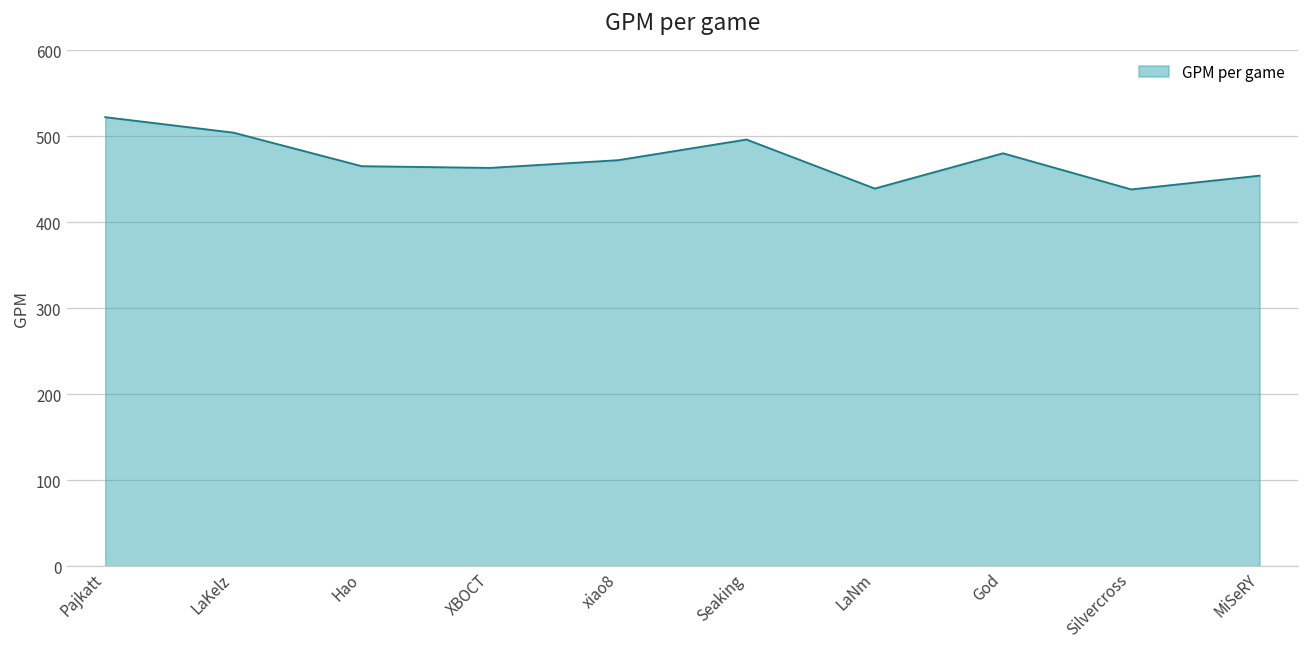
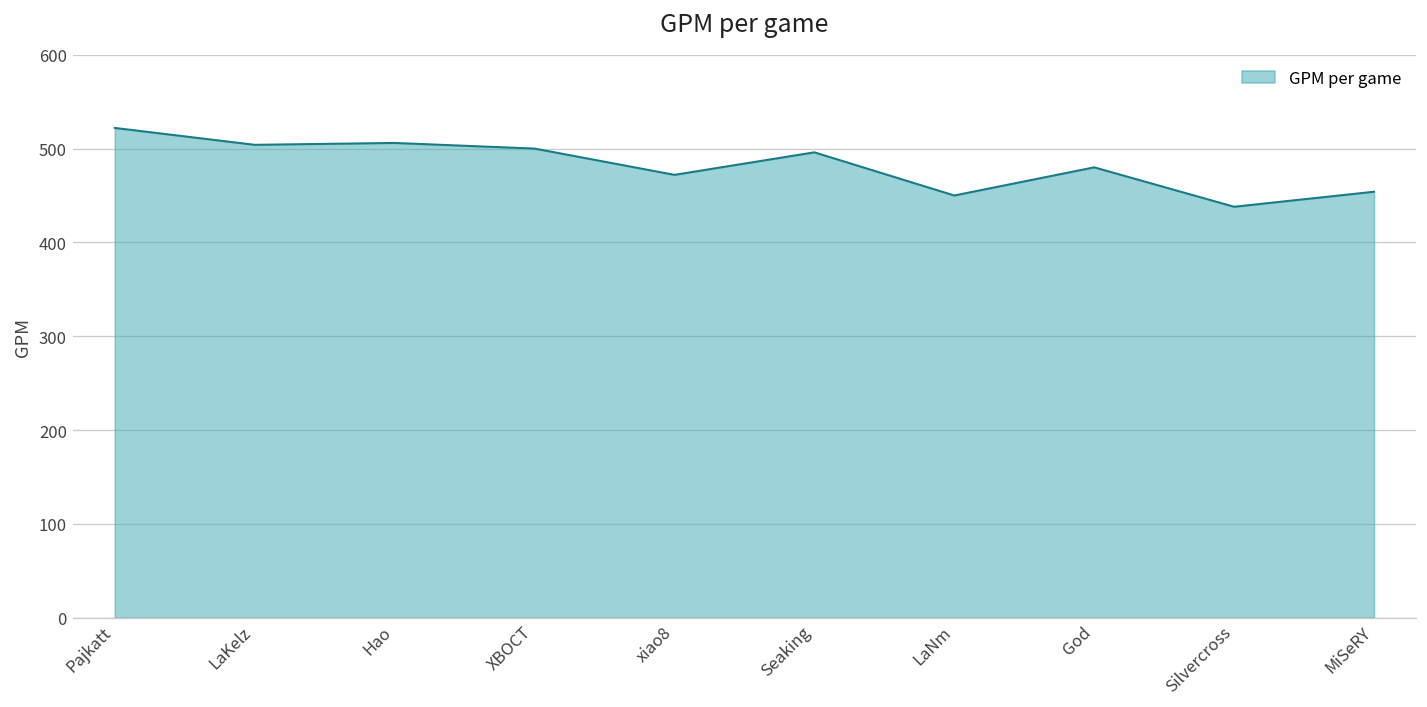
Hao: 470 -> 510
XBOCT: 460 -> 500
LaNm: 440 -> 450
